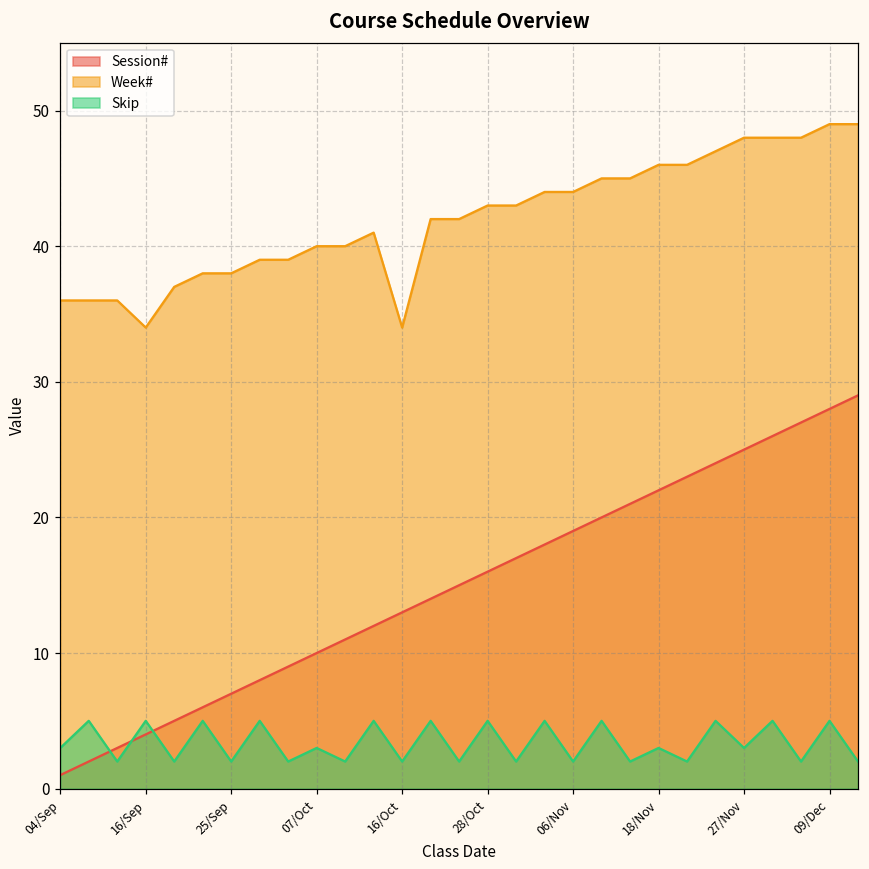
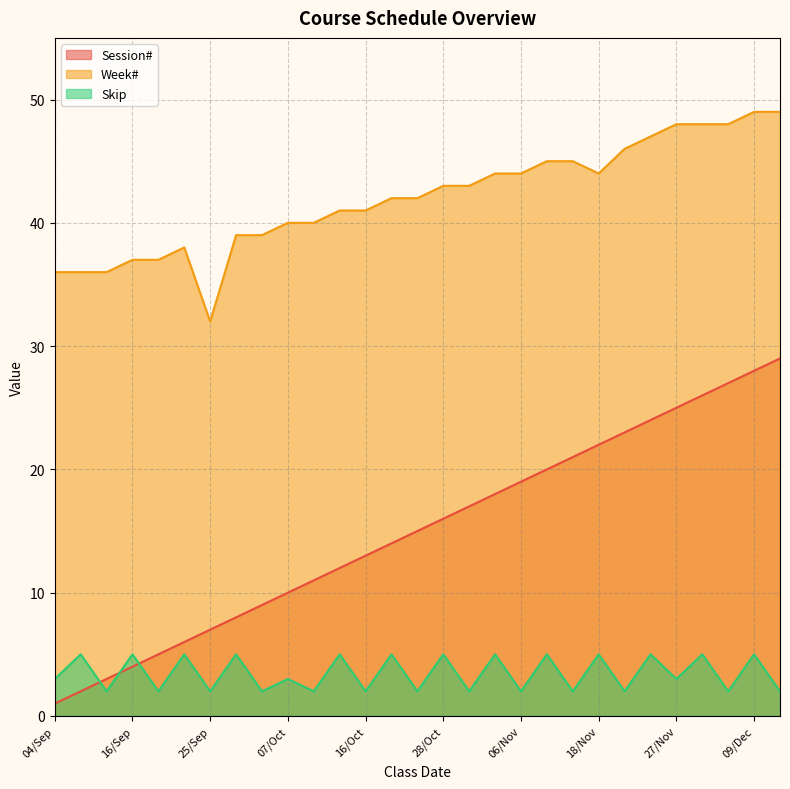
Week#, 16/Sep: 34 -> 37
Week#, 25/Sep: 38 -> 32
Week#, 16/Oct: 34 -> 41
Week#, 18/Nov: 46 -> 44
Skip, 18/Nov: 3 -> 5
